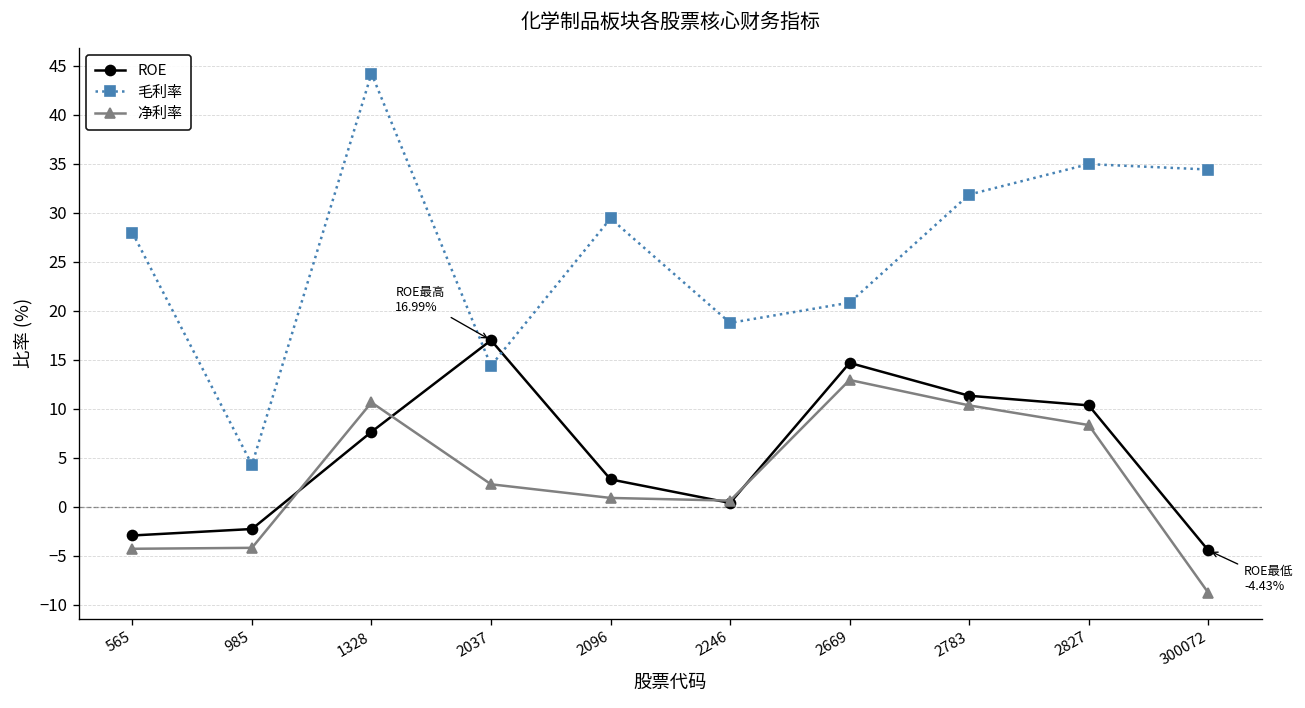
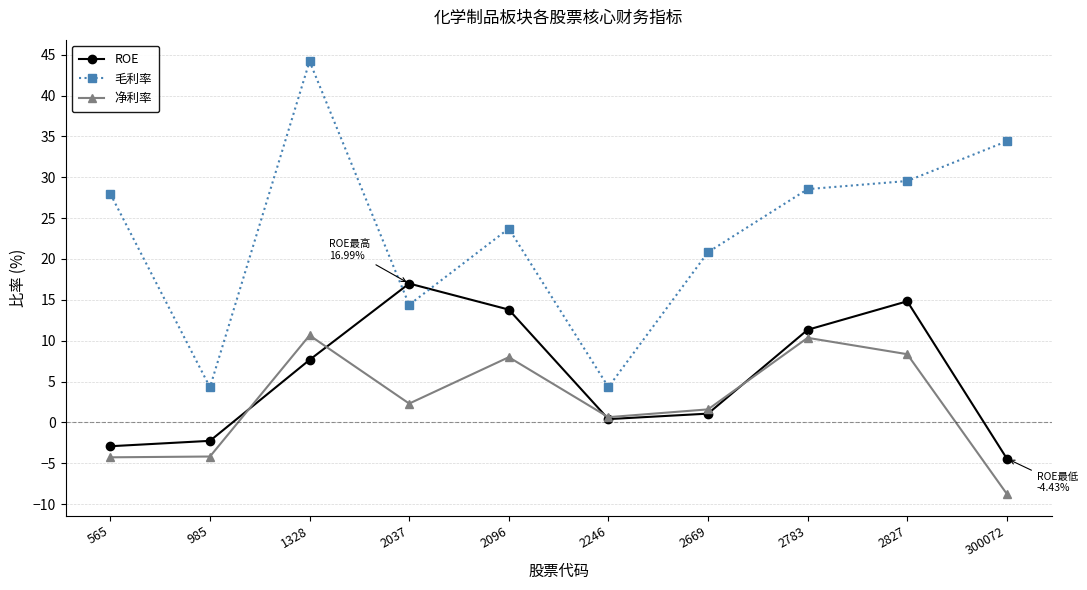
ROE, 2096: 3 -> 14
毛利率, 2096: 29 -> 24
净利率, 2096: 1 -> 8
毛利率, 2246: 19 -> 4
ROE, 2669: 15 -> 1
净利率, 2669: 13 -> 2
毛利率, 2783: 32 -> 29
ROE, 2827: 10 -> 15
毛利率, 2827: 35 -> 30
